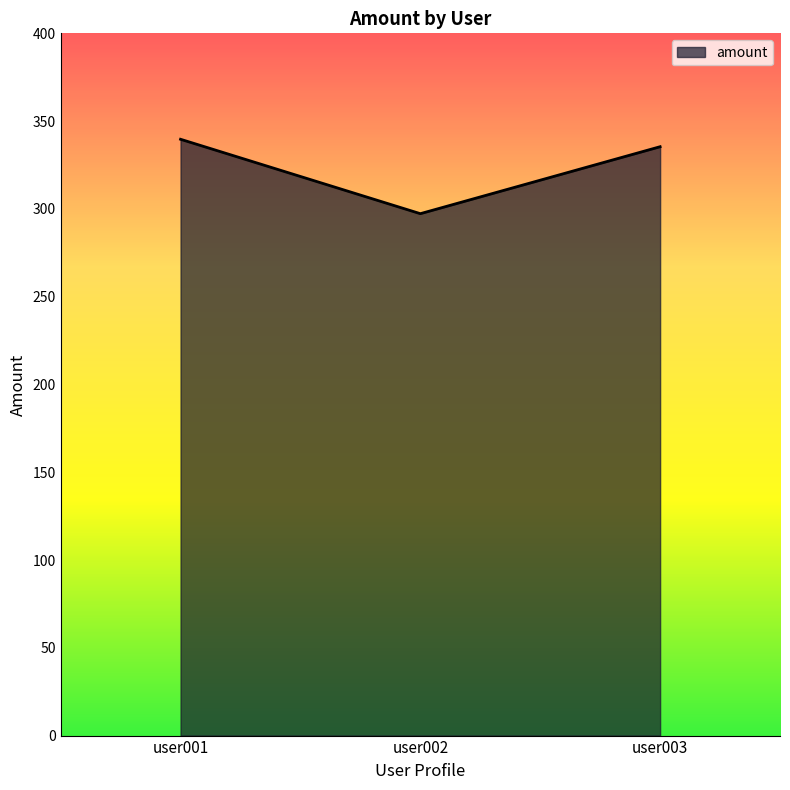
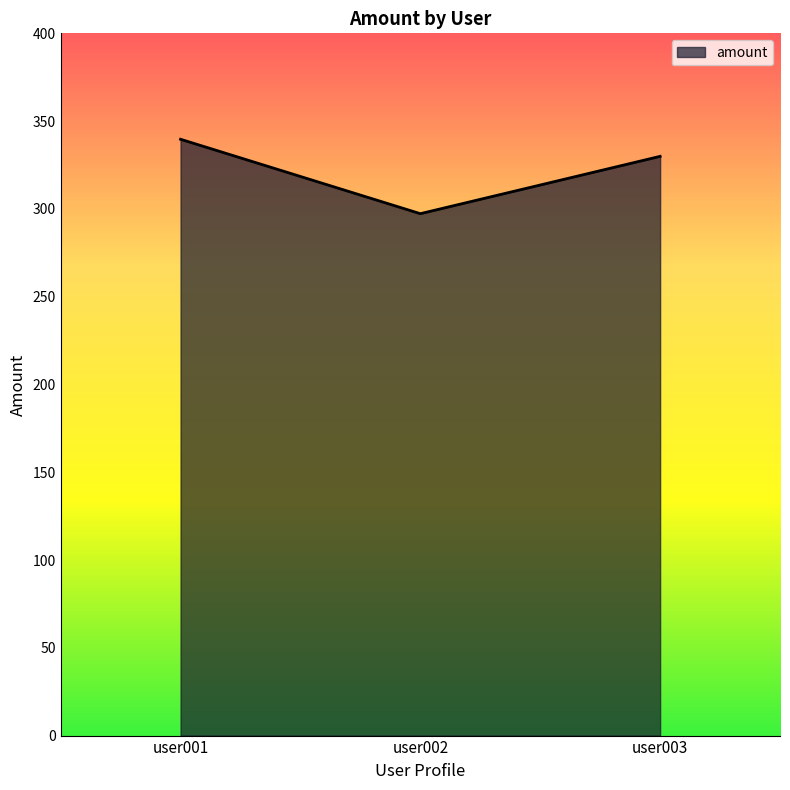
user003: 335 -> 330
